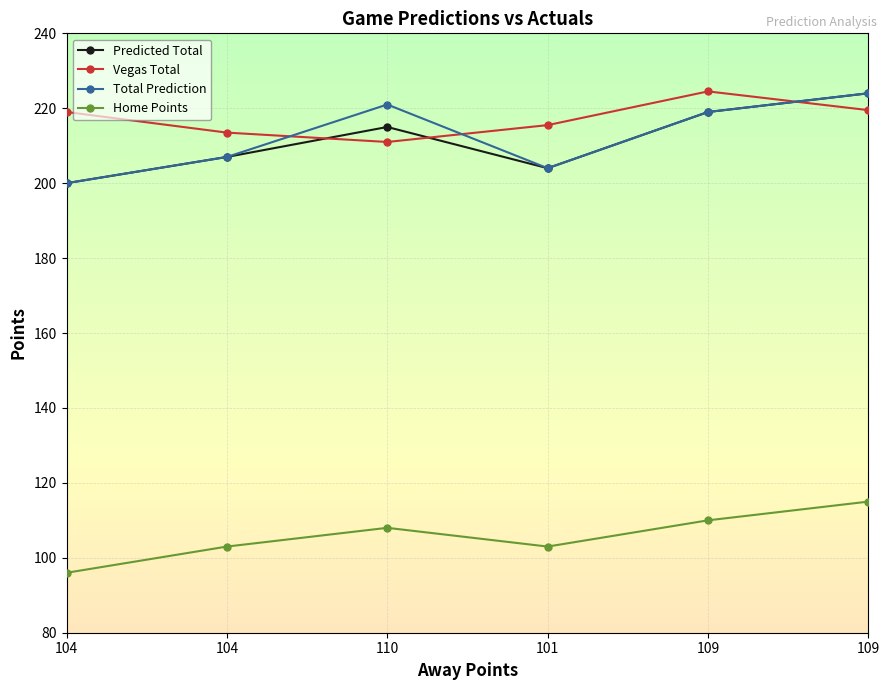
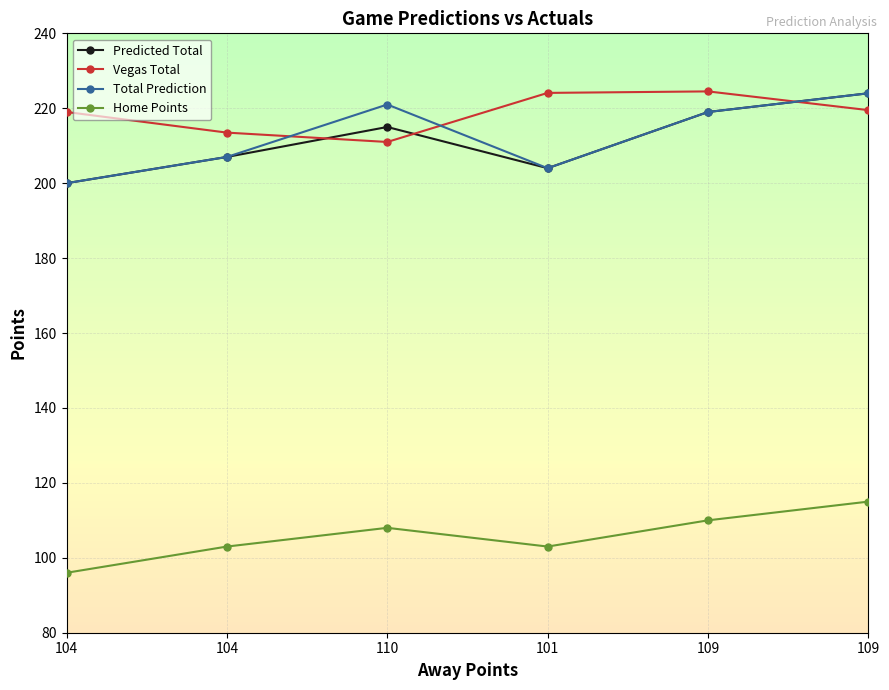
Vegas Total, 101: 216 -> 224
